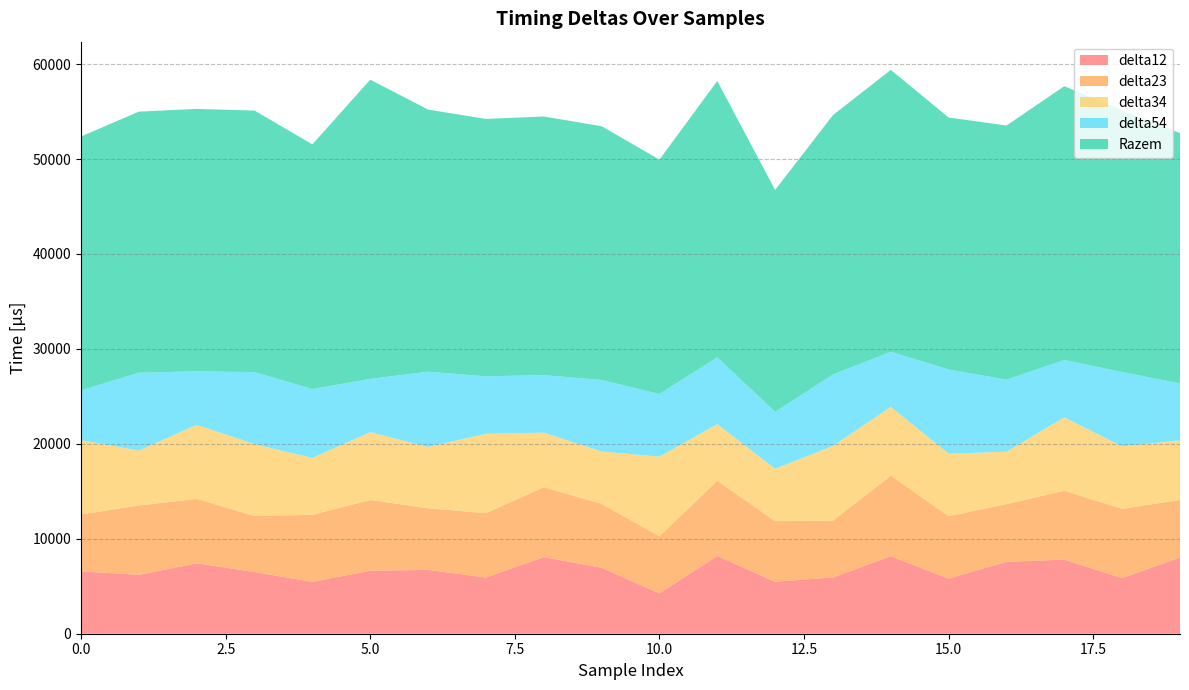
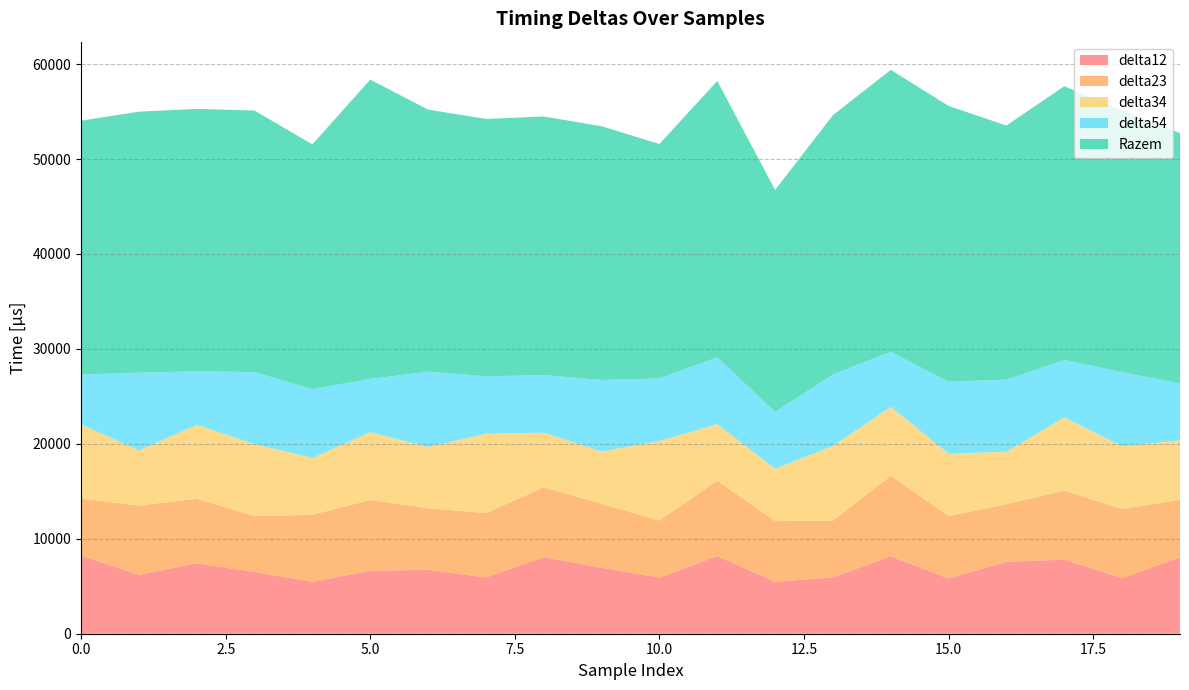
delta12, 0.0: 7000 -> 8000
delta12, 10.0: 4000 -> 6000
delta54, 15.0: 9000 -> 8000
Razem, 15.0: 27000 -> 29000
